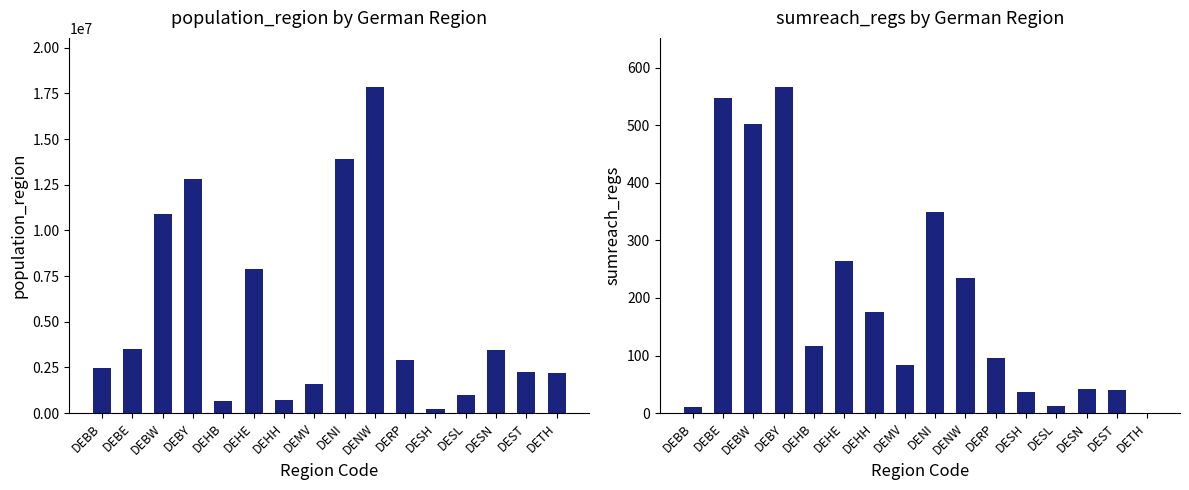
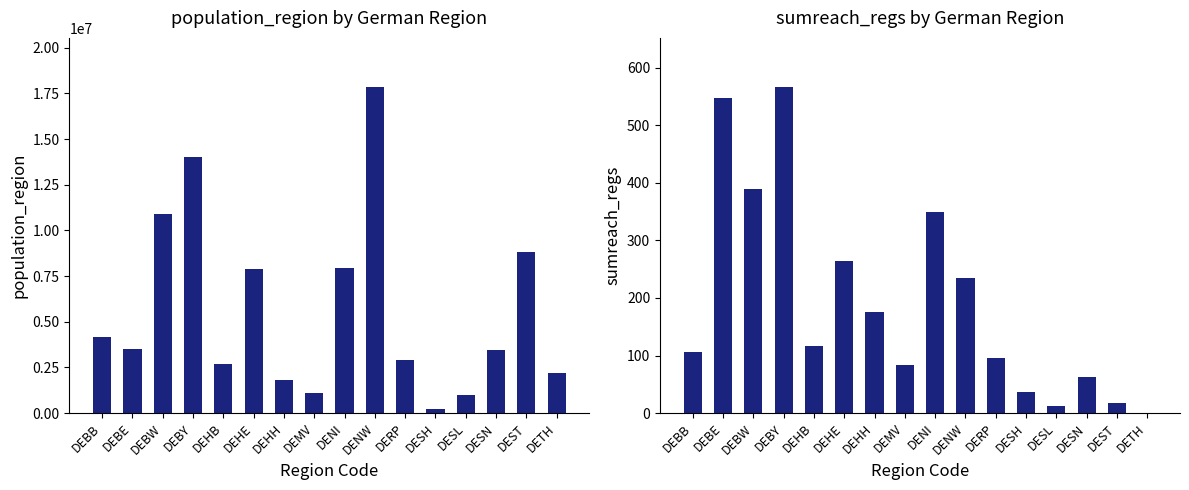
population_region by German Region, DEBB: 2500000 -> 4200000
population_region by German Region, DEBY: 12800000 -> 14000000
population_region by German Region, DEHB: 700000 -> 2700000
population_region by German Region, DEHH: 700000 -> 1800000
population_region by German Region, DEMV: 1600000 -> 1100000
population_region by German Region, DENI: 13900000 -> 7900000
population_region by German Region, DEST: 2200000 -> 8800000
sumreach_regs by German Region, DEBB: 10 -> 110
sumreach_regs by German Region, DEBW: 500 -> 390
sumreach_regs by German Region, DESN: 40 -> 60
sumreach_regs by German Region, DEST: 40 -> 20
